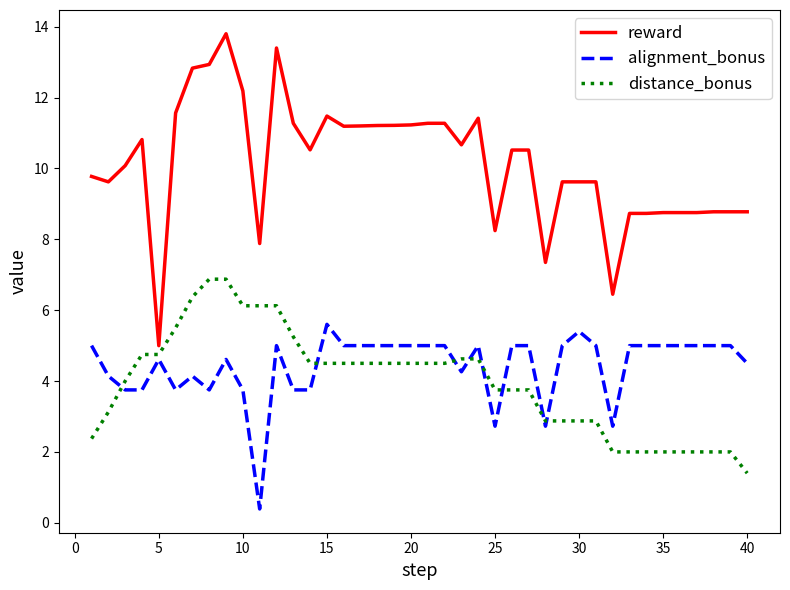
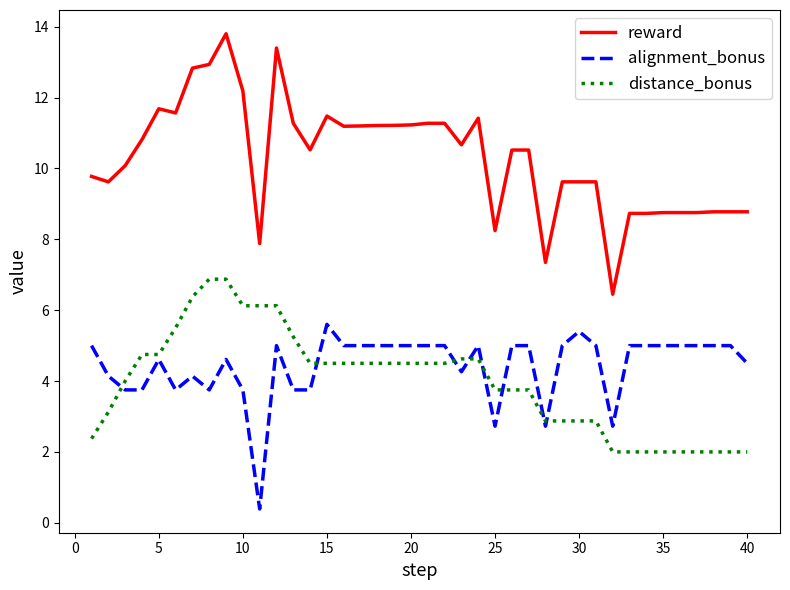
reward, 5: 5.0 -> 11.7
distance_bonus, 40: 1.4 -> 2.0
